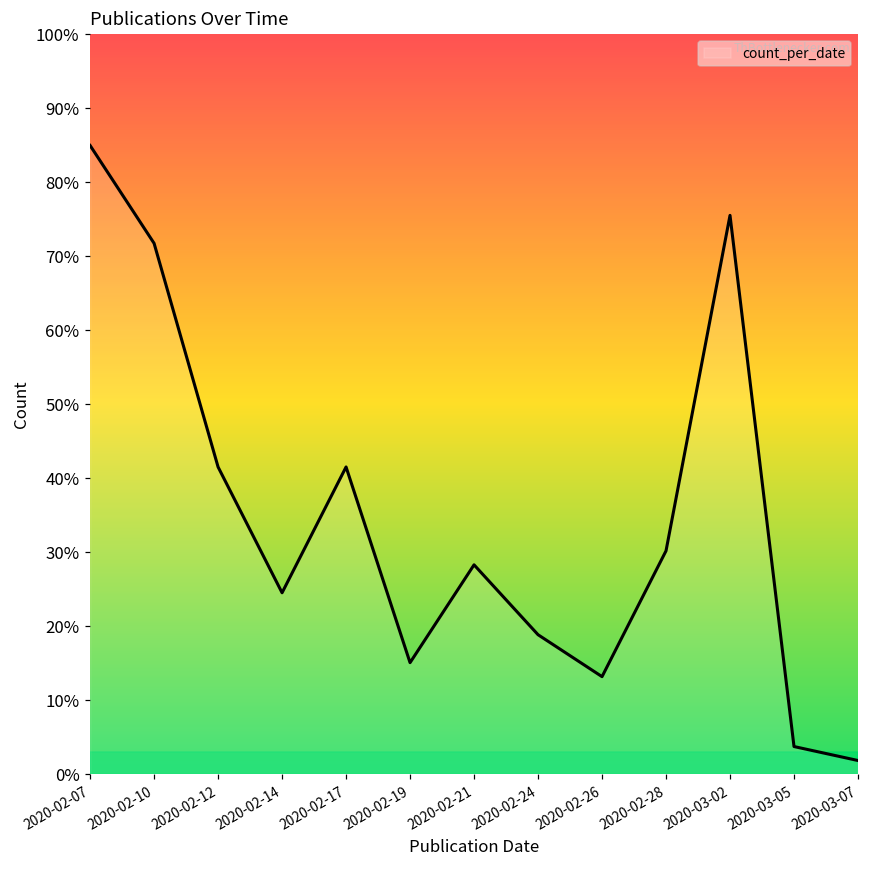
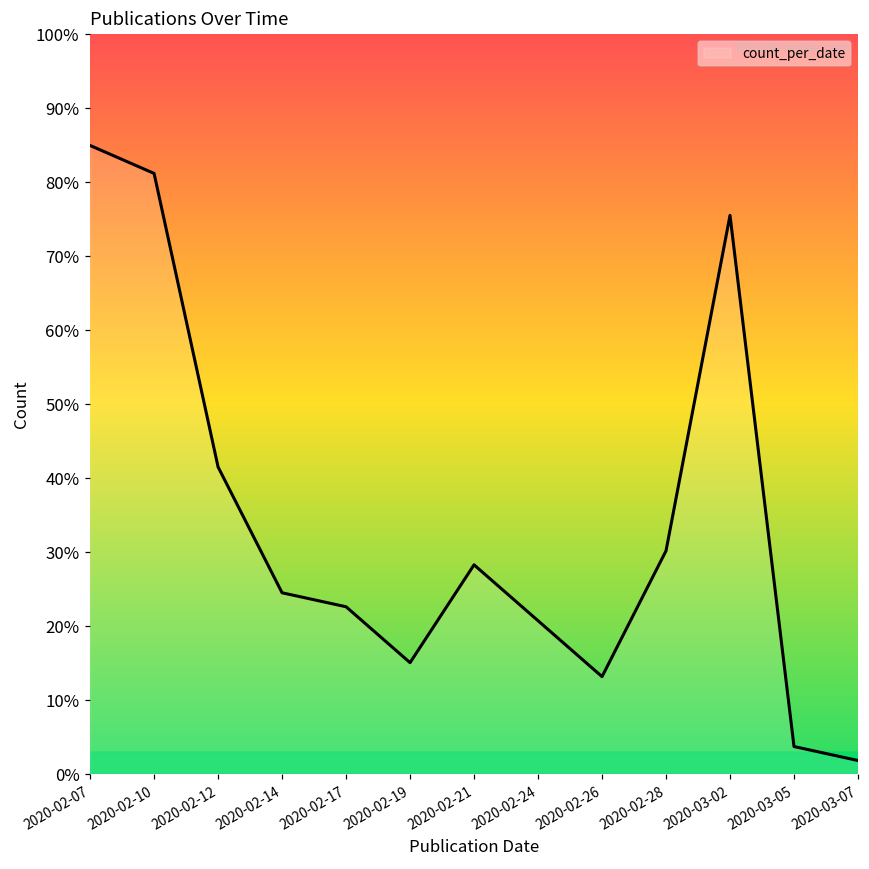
2020-02-10: 72% -> 81%
2020-02-17: 42% -> 23%
2020-02-24: 19% -> 21%
